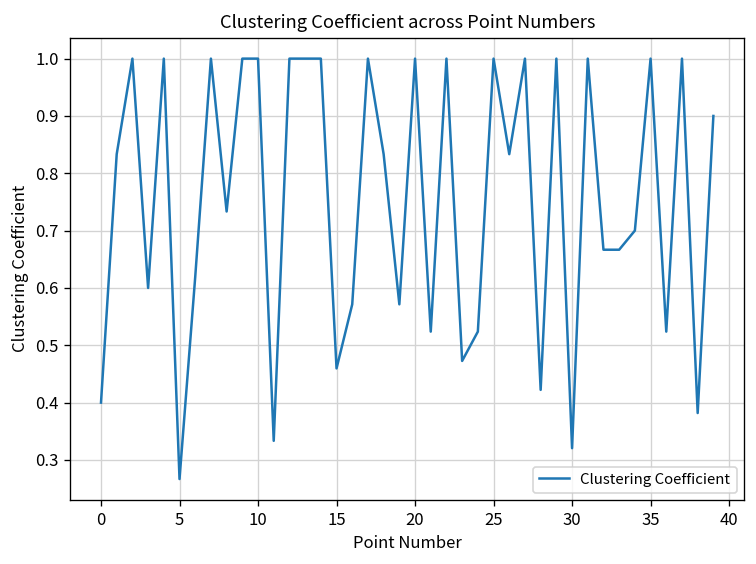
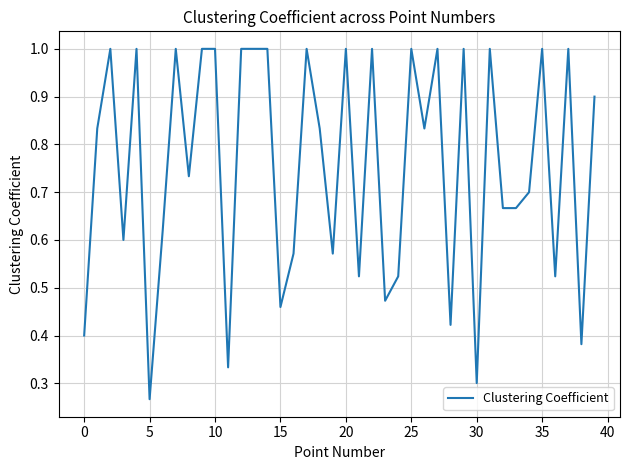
30: 0.32 -> 0.30
